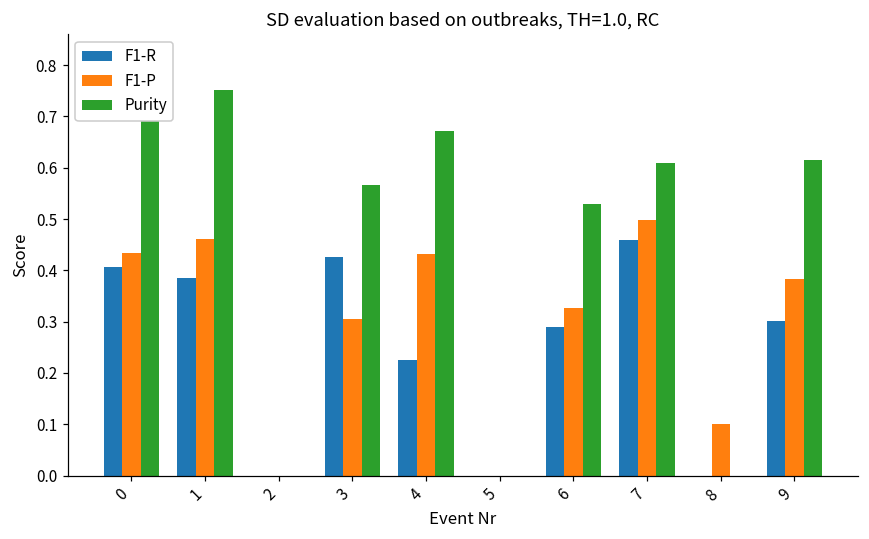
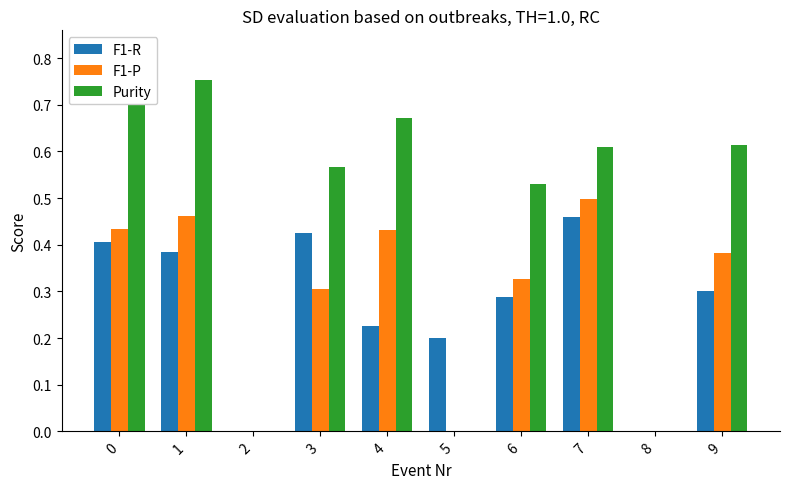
F1-R, 5: 0.0 -> 0.2
F1-P, 8: 0.1 -> 0.0
